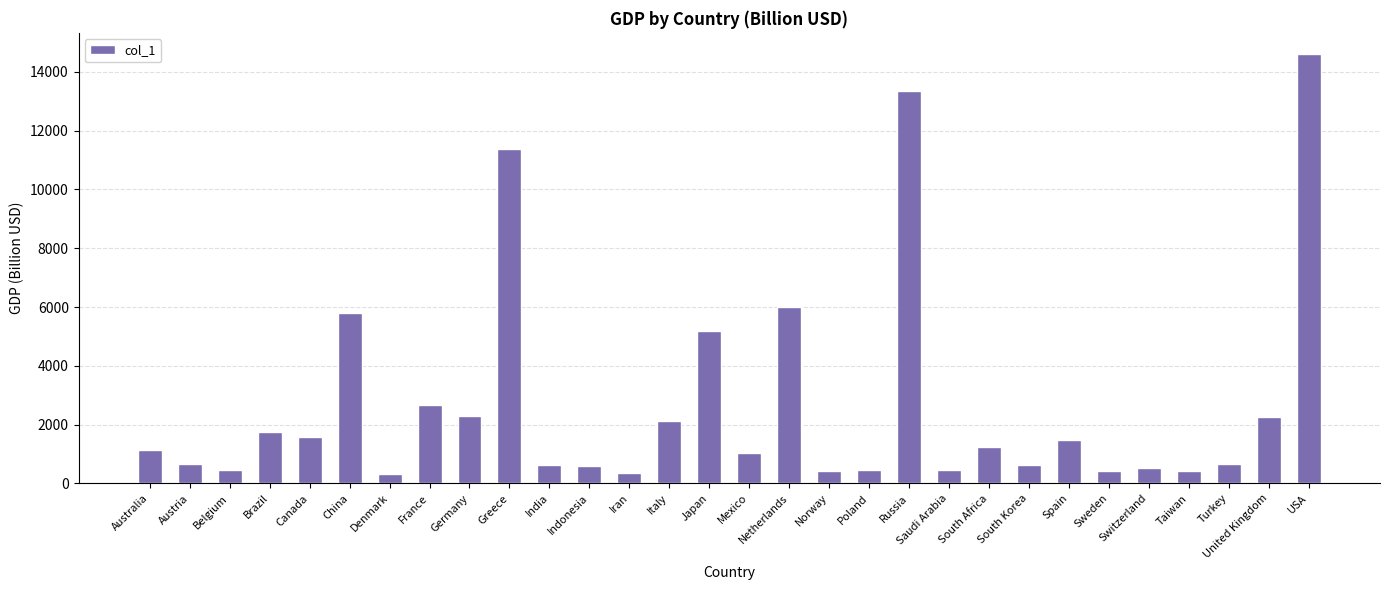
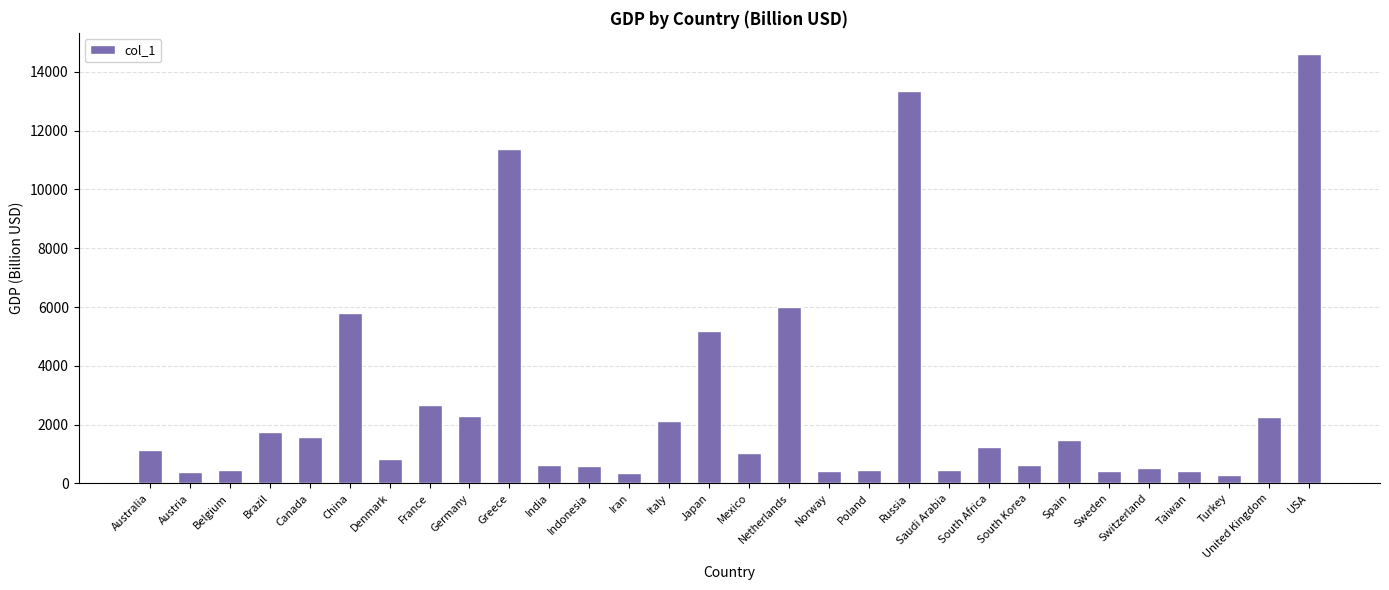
Austria: 700 -> 400
Denmark: 300 -> 800
Turkey: 700 -> 300
